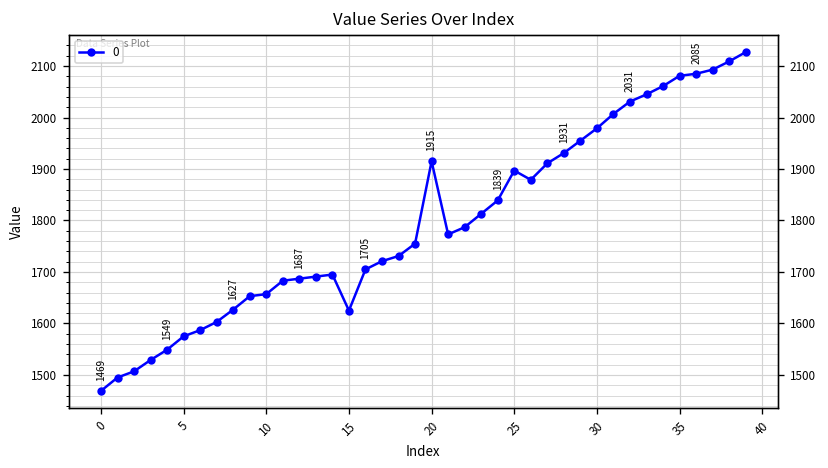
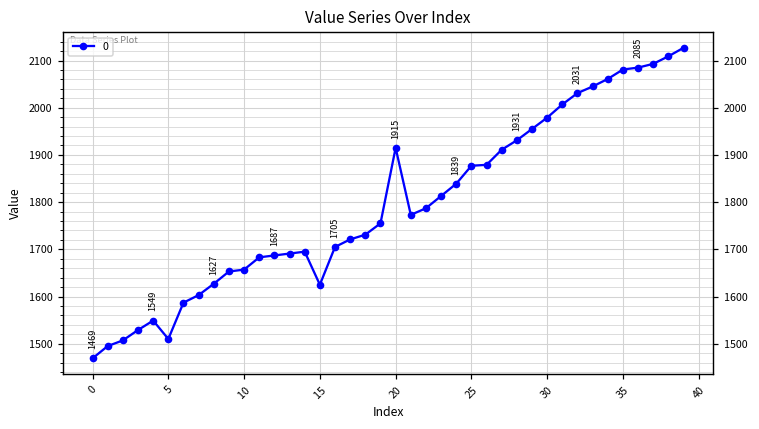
5: 1580 -> 1510
25: 1900 -> 1880
